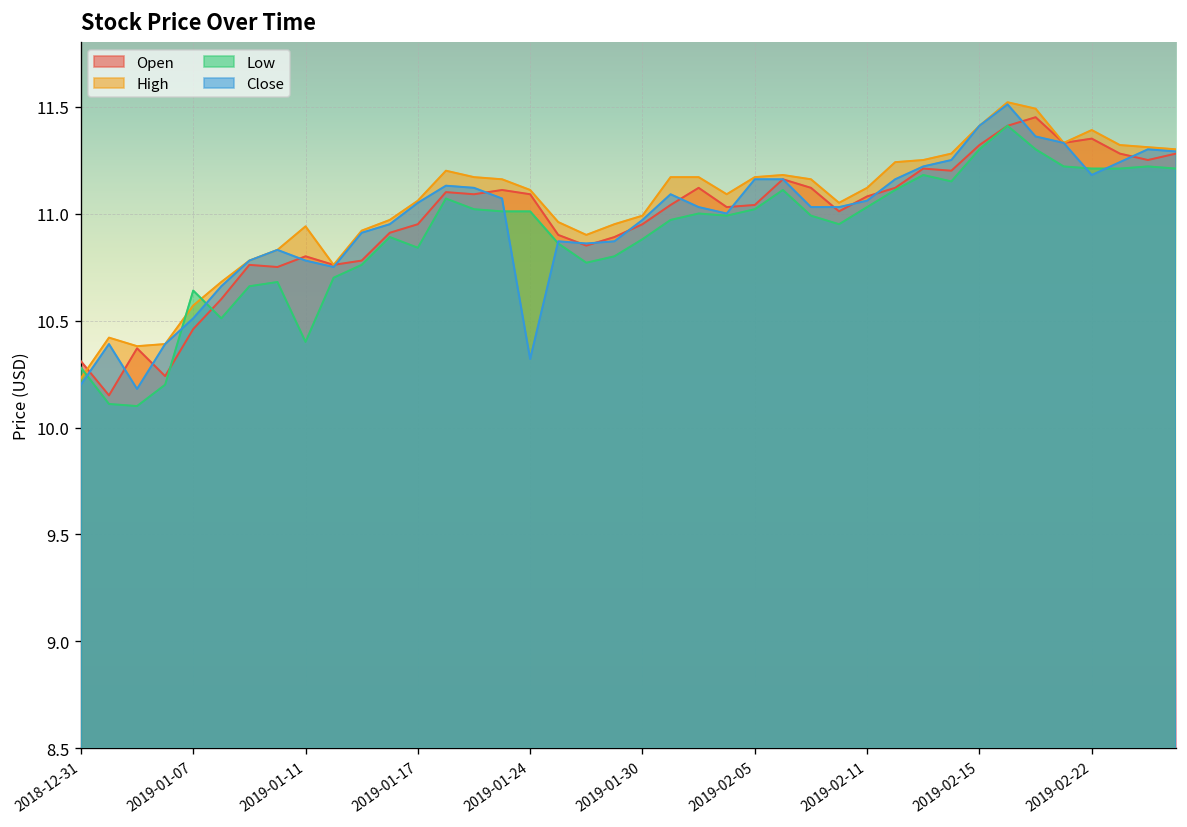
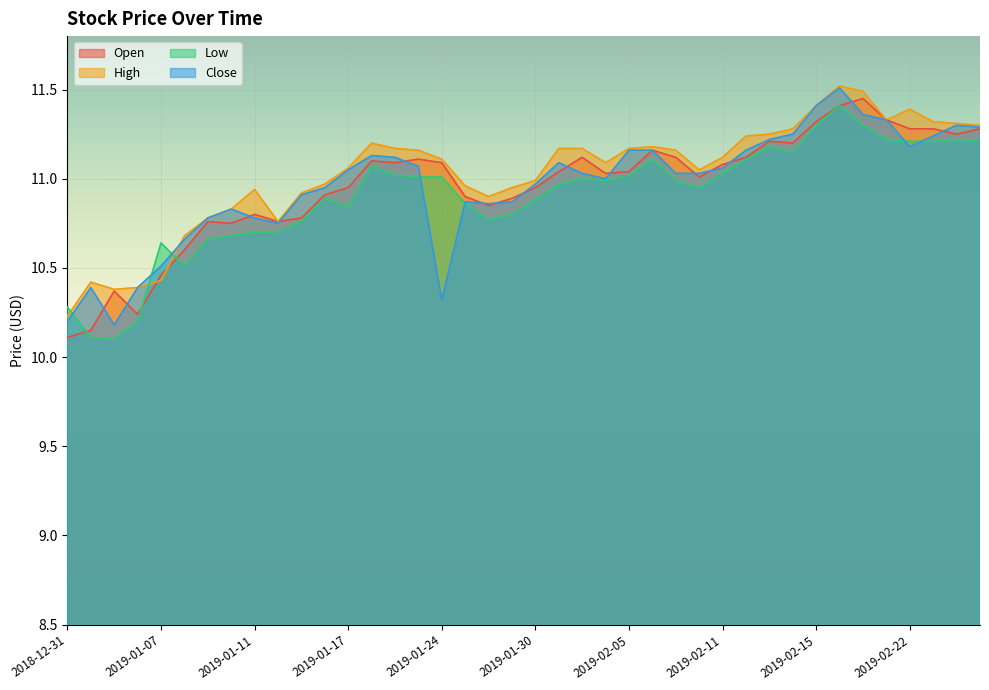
Open, 2018-12-31: 10.31 -> 10.11
High, 2019-01-07: 10.57 -> 10.43
Low, 2019-01-11: 10.4 -> 10.7
Open, 2019-02-22: 11.35 -> 11.28
